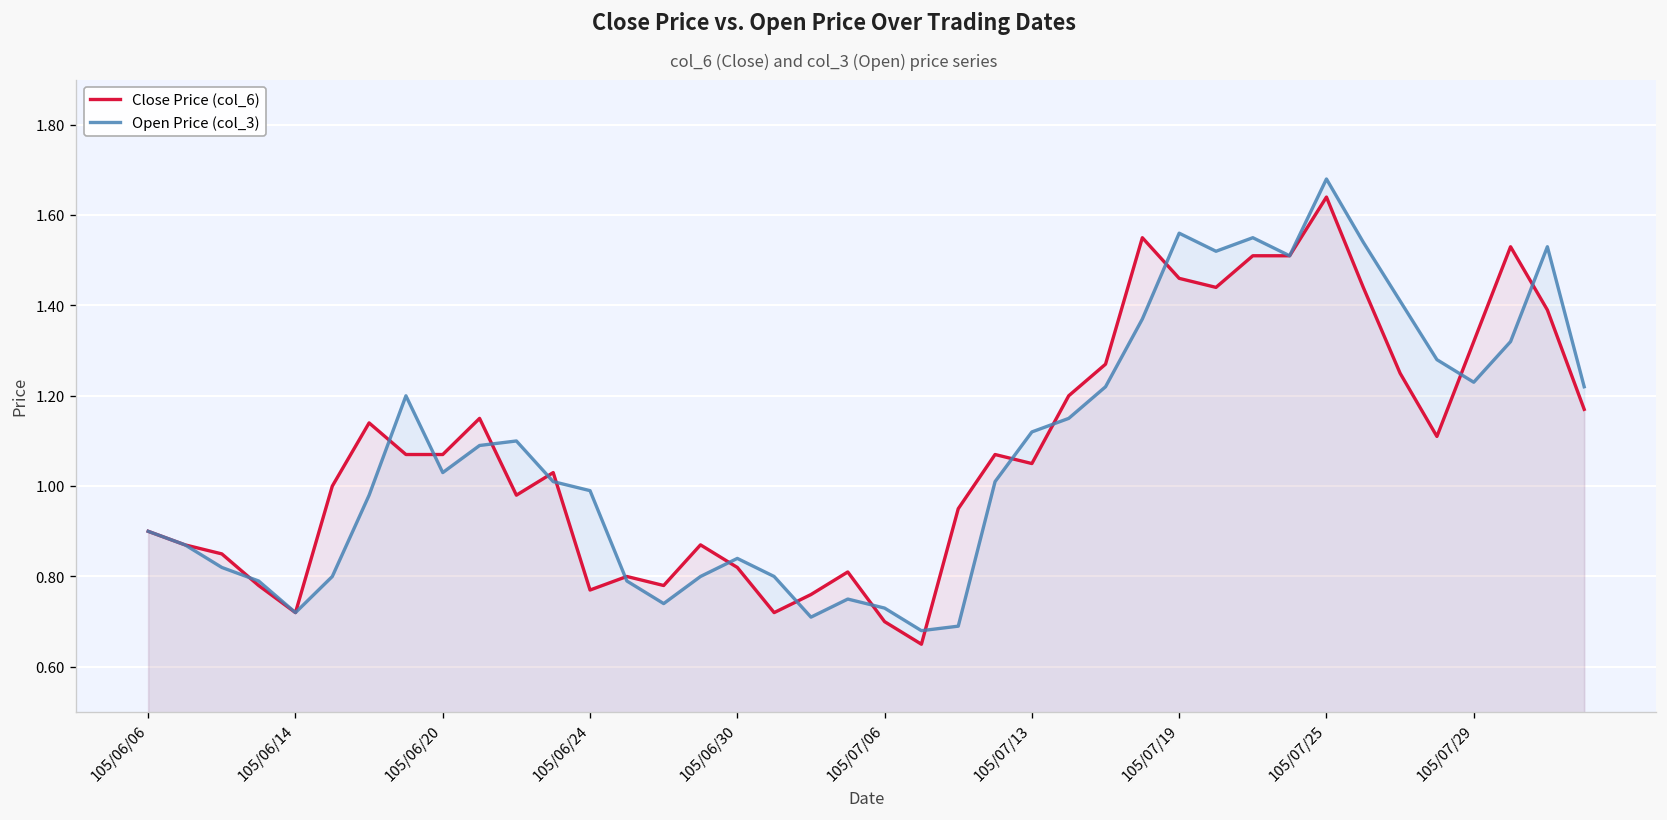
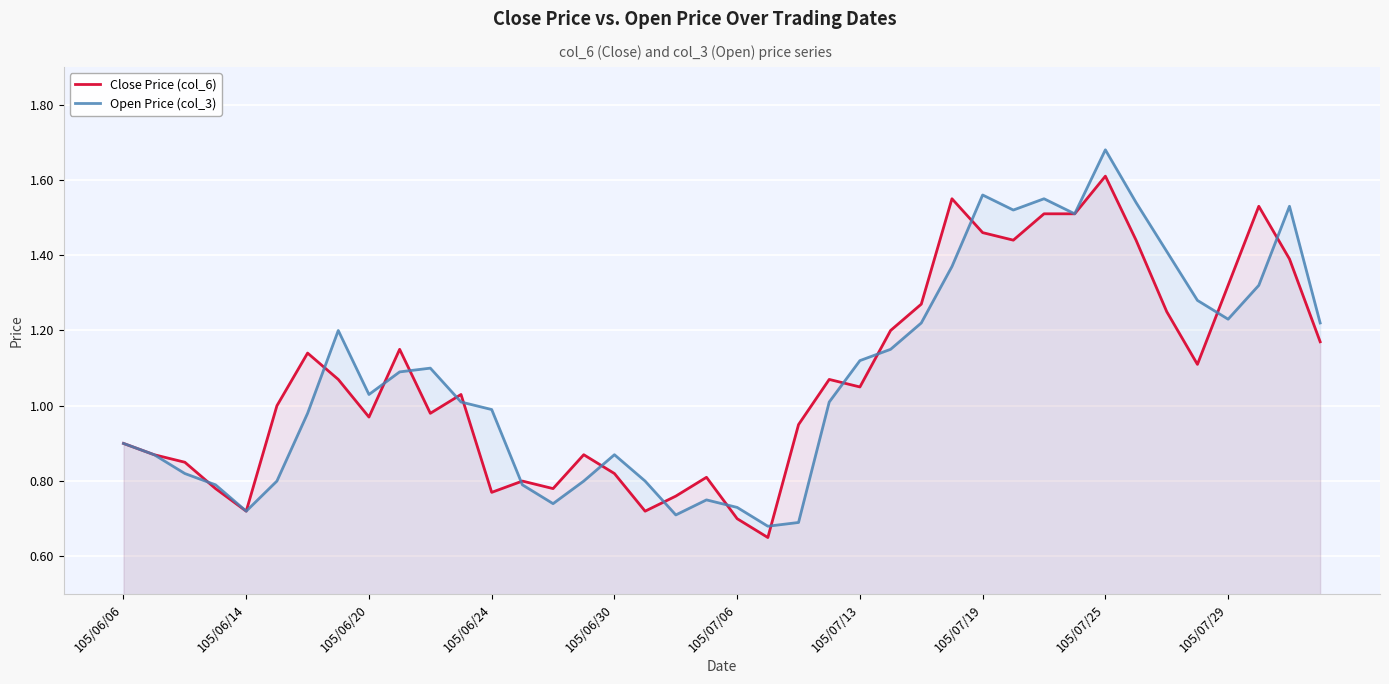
Close Price (col_6), 105/06/20: 1.07 -> 0.97
Open Price (col_3), 105/06/30: 0.84 -> 0.87
Close Price (col_6), 105/07/25: 1.64 -> 1.61
